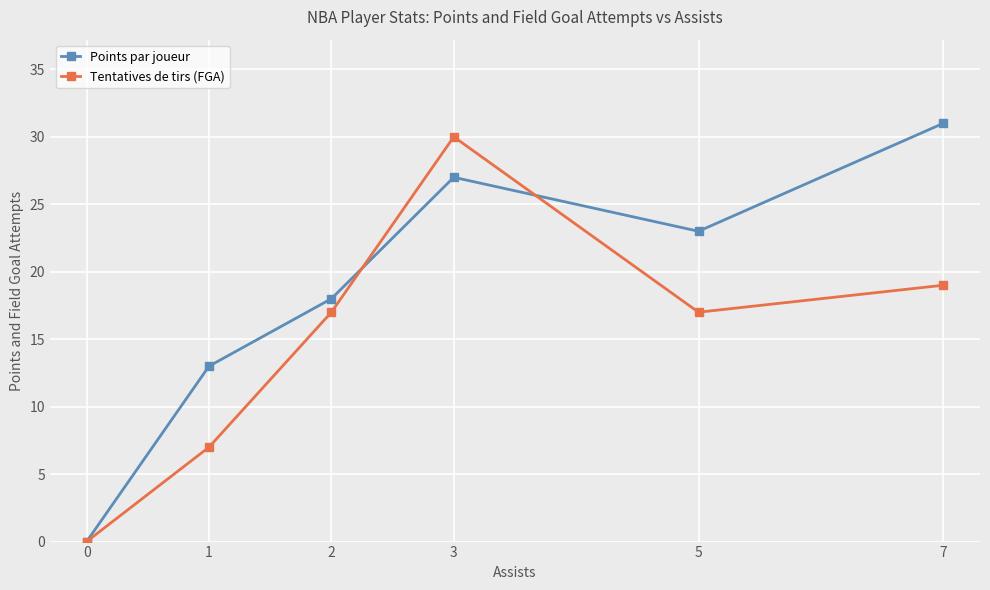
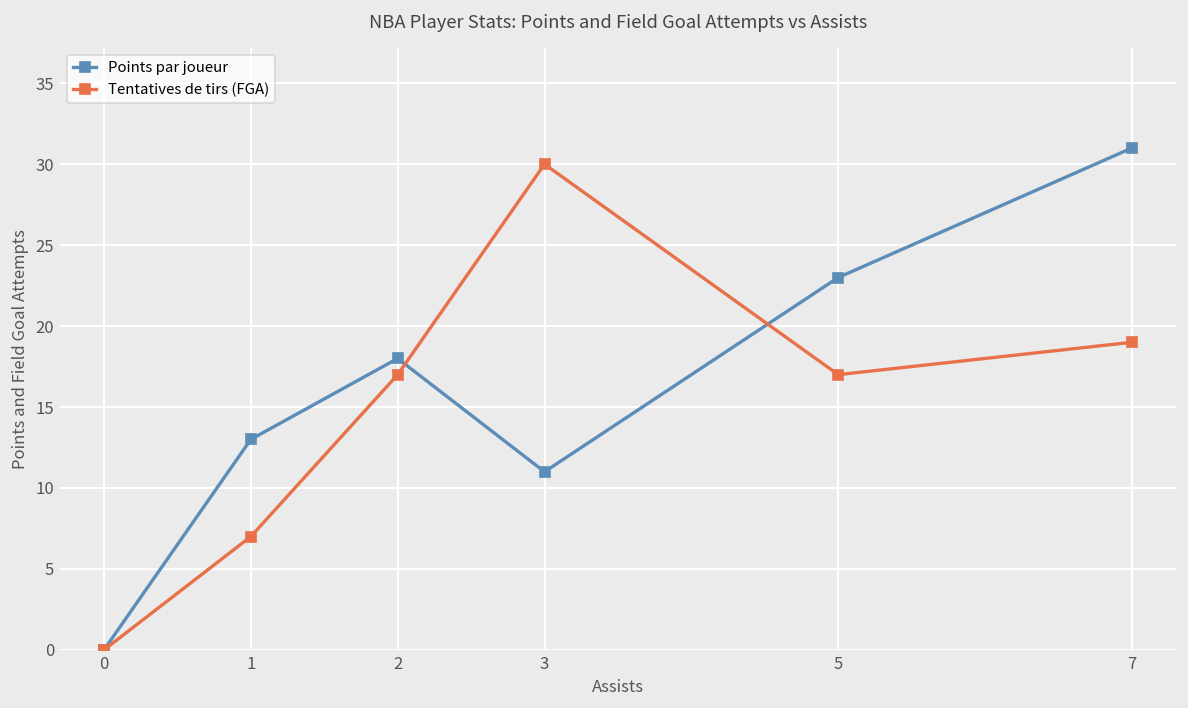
Points par joueur, 3: 27 -> 11
